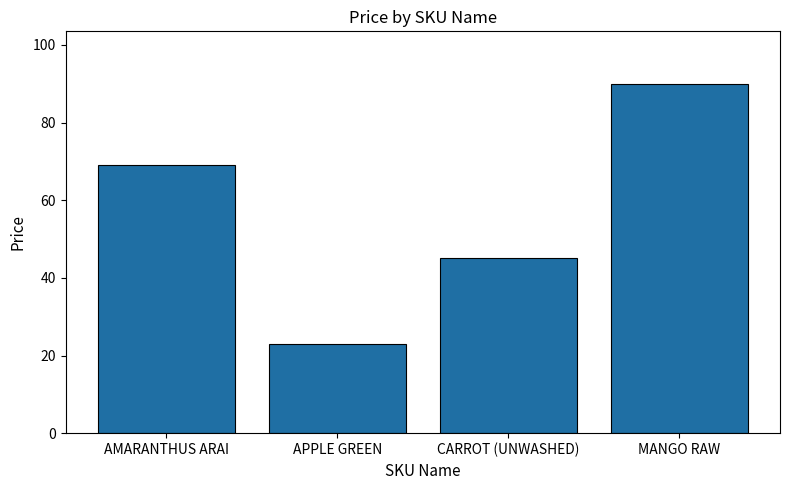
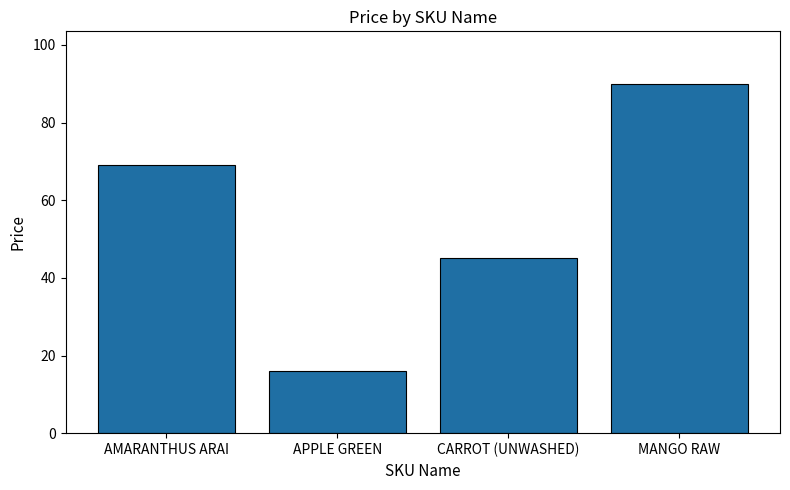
APPLE GREEN: 23 -> 16
